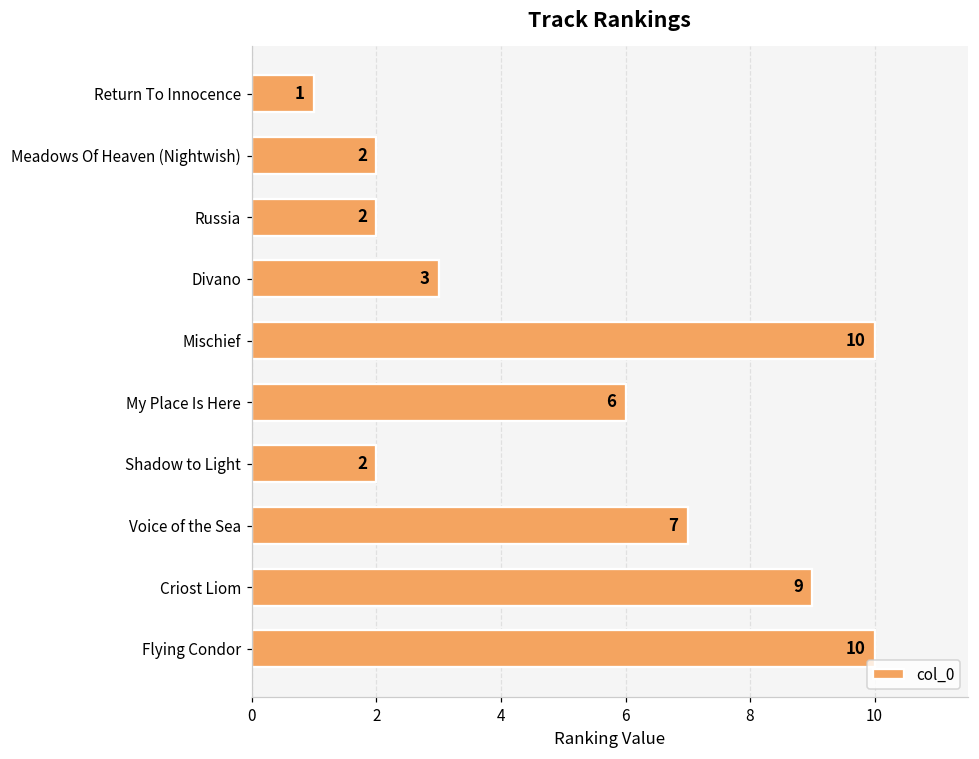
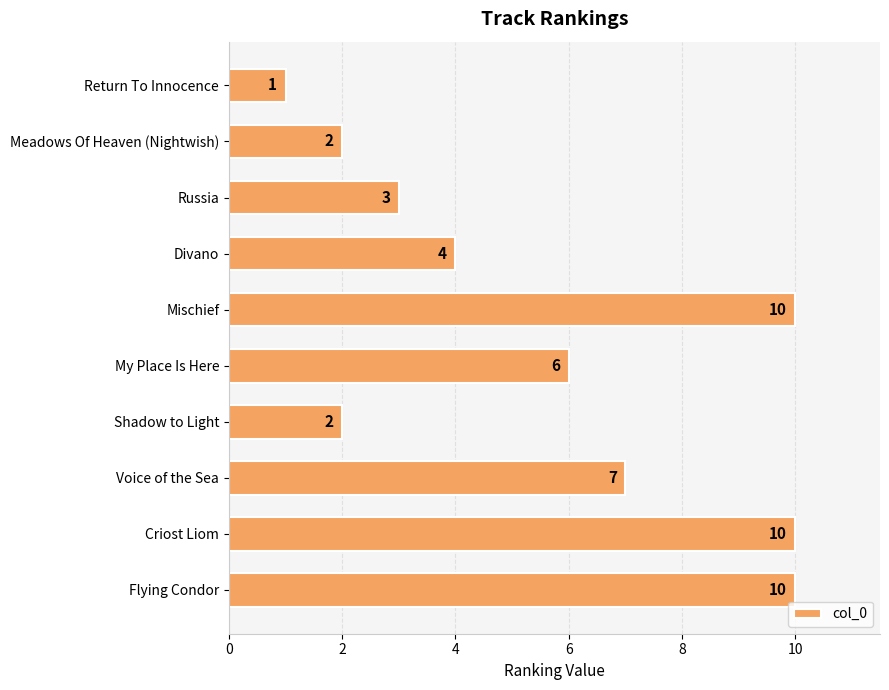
Russia: 2 -> 3
Divano: 3 -> 4
Criost Liom: 9 -> 10
